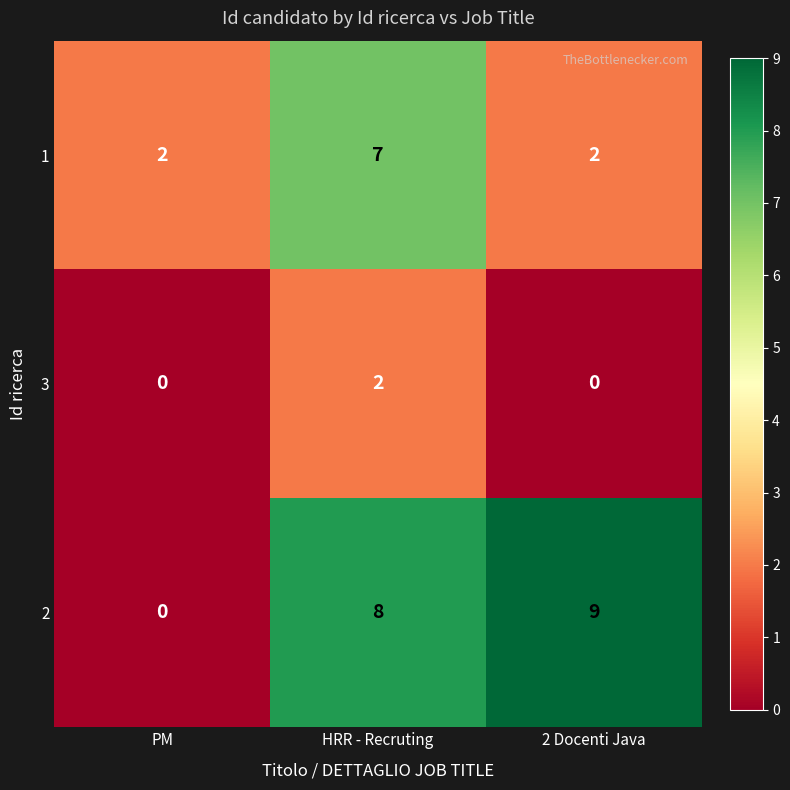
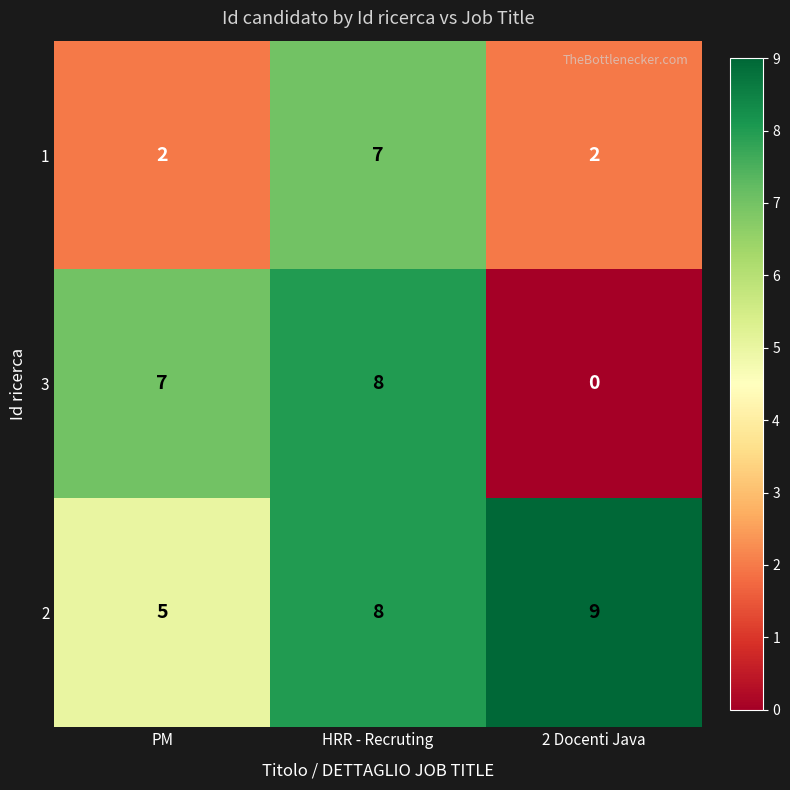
3, PM: 0 -> 7
3, HRR - Recruting: 2 -> 8
2, PM: 0 -> 5
